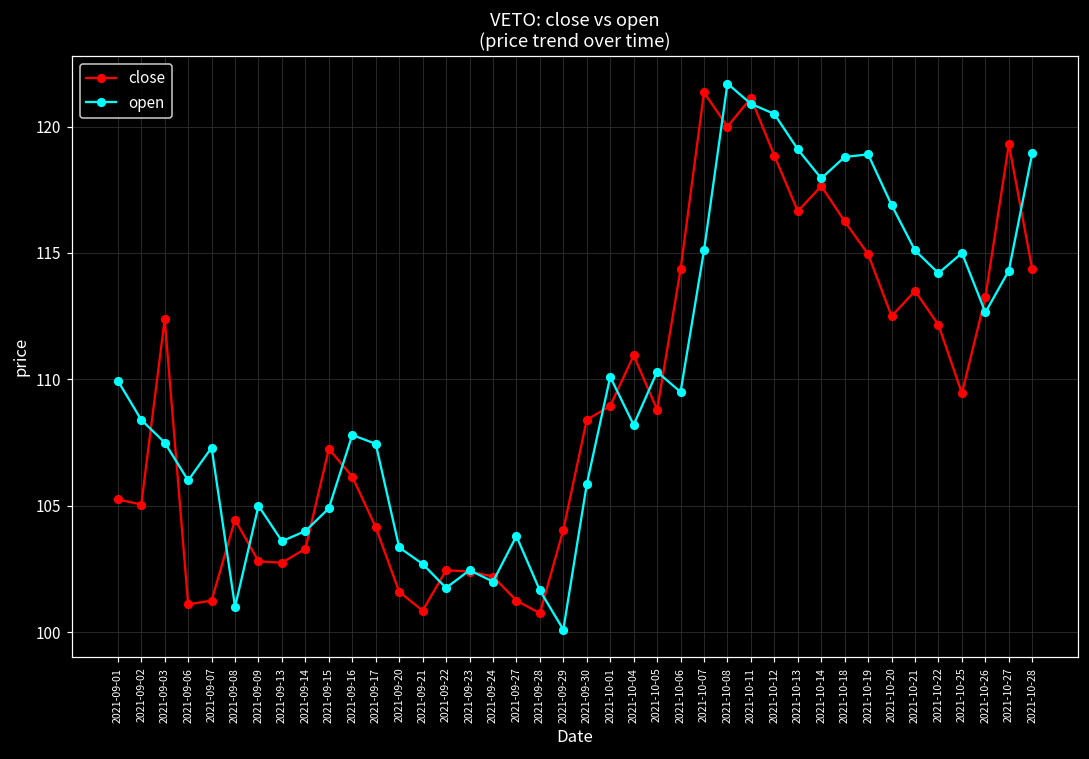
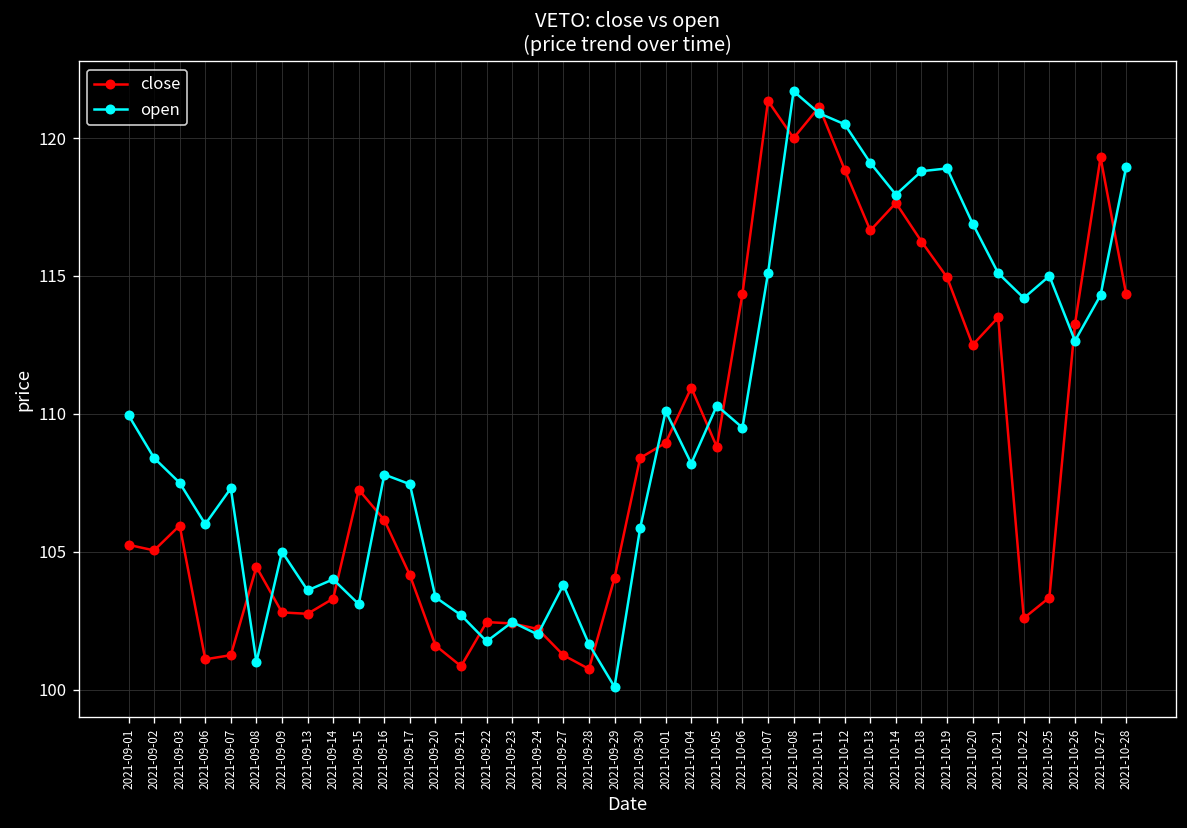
close, 2021-09-03: 112.4 -> 106.0
open, 2021-09-15: 104.9 -> 103.1
close, 2021-10-22: 112.2 -> 102.6
close, 2021-10-25: 109.5 -> 103.3
